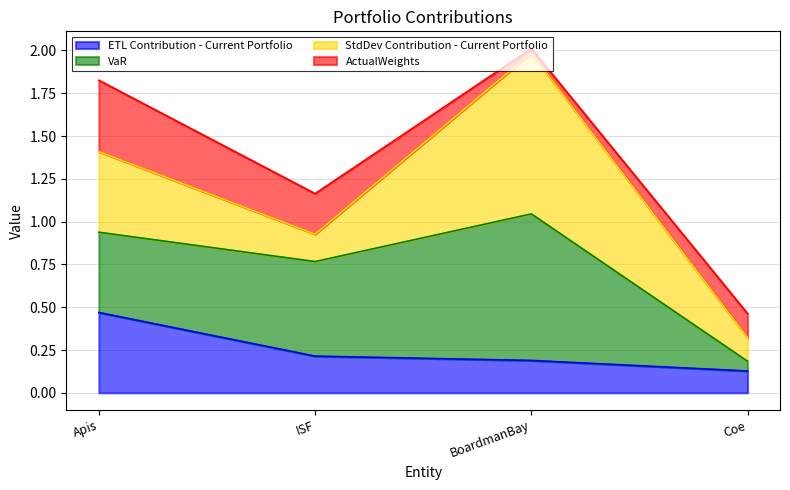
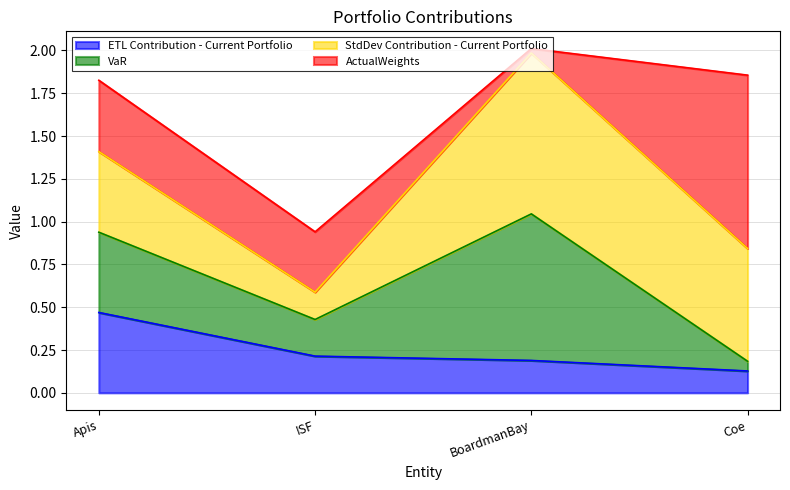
VaR, ISF: 0.55 -> 0.21
ActualWeights, ISF: 0.24 -> 0.35
StdDev Contribution - Current Portfolio, Coe: 0.14 -> 0.66
ActualWeights, Coe: 0.14 -> 1.01
